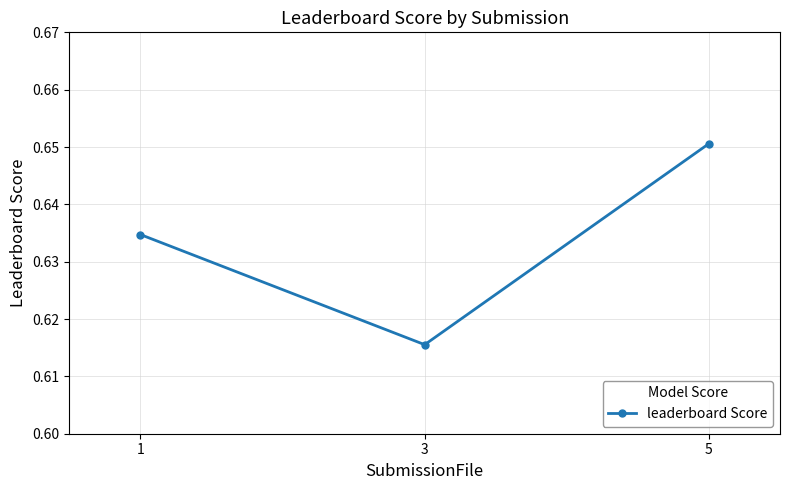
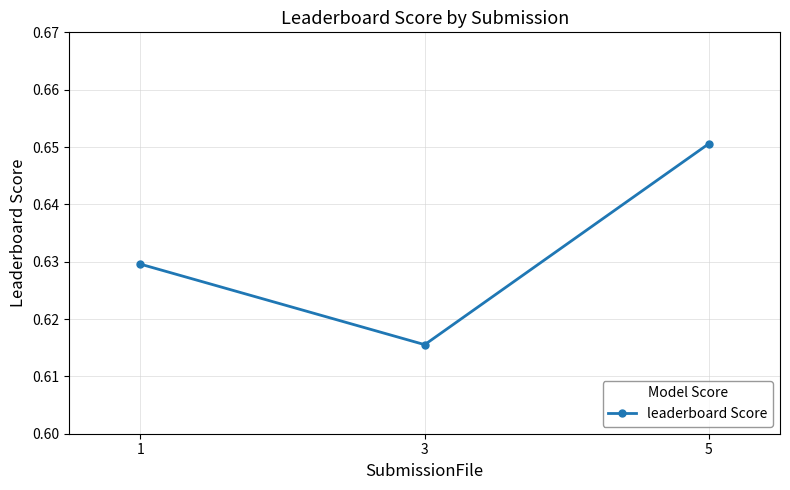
1: 0.635 -> 0.630
